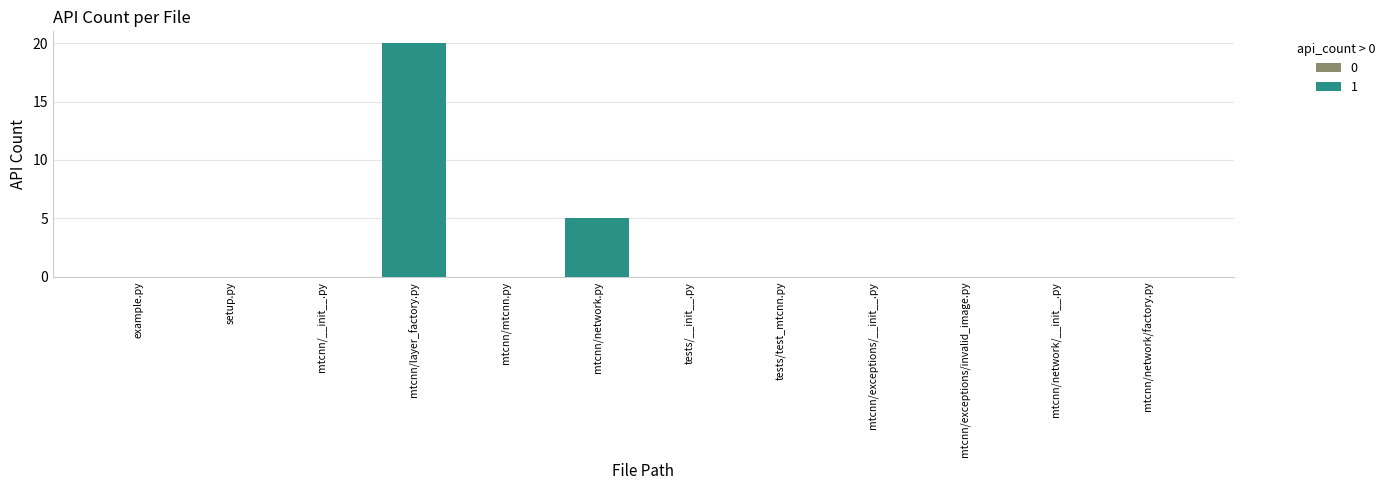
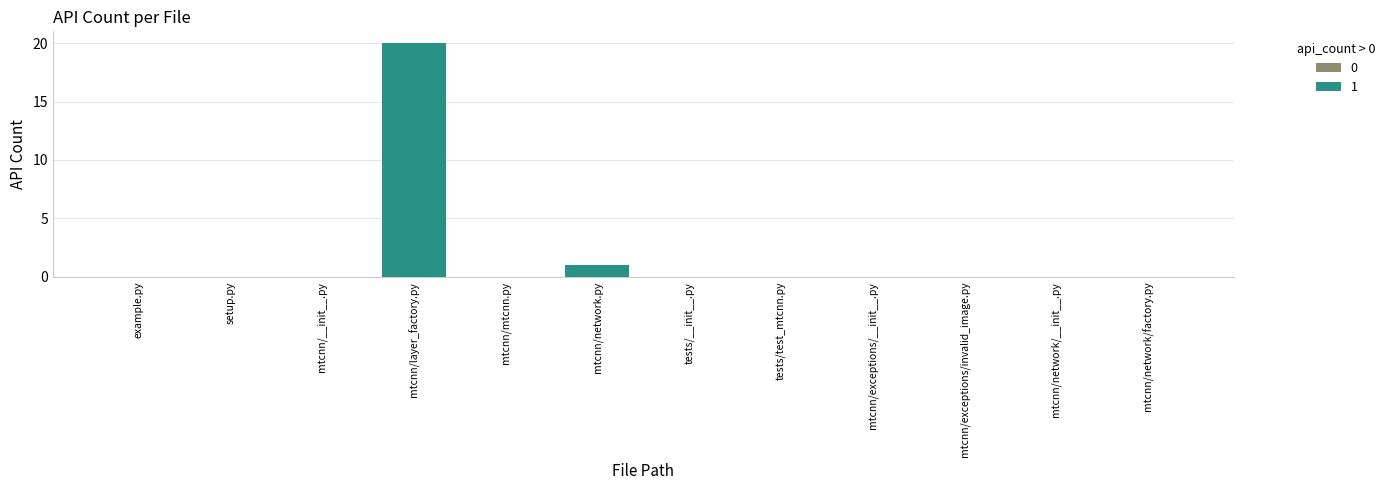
1, mtcnn/network.py: 5 -> 1
